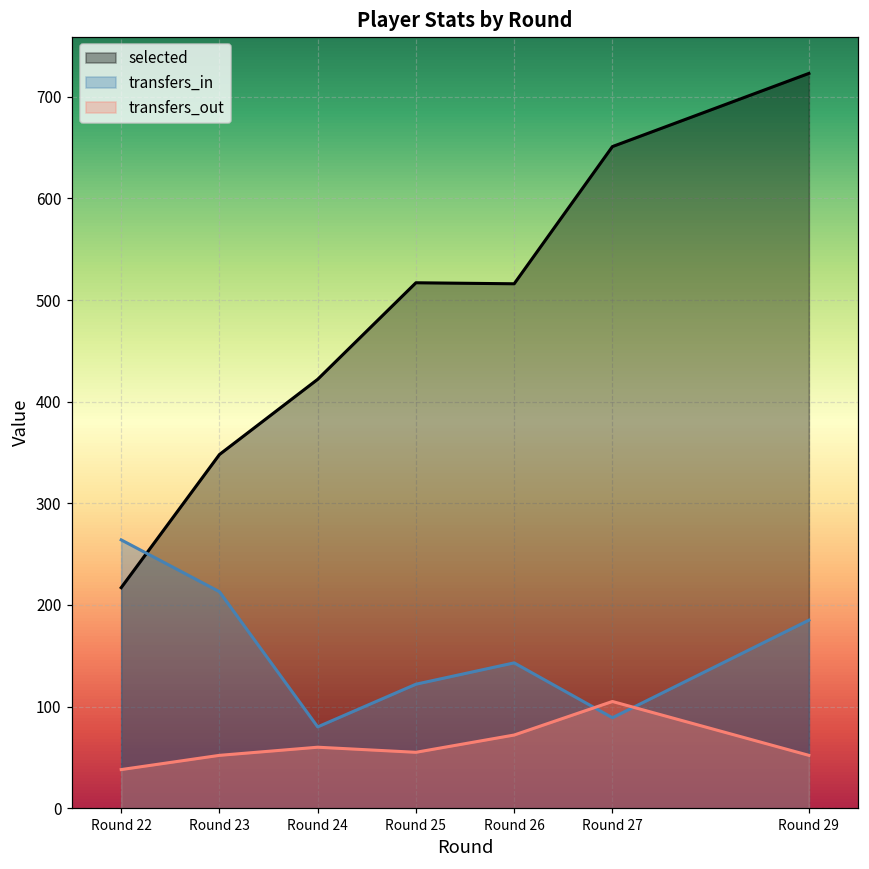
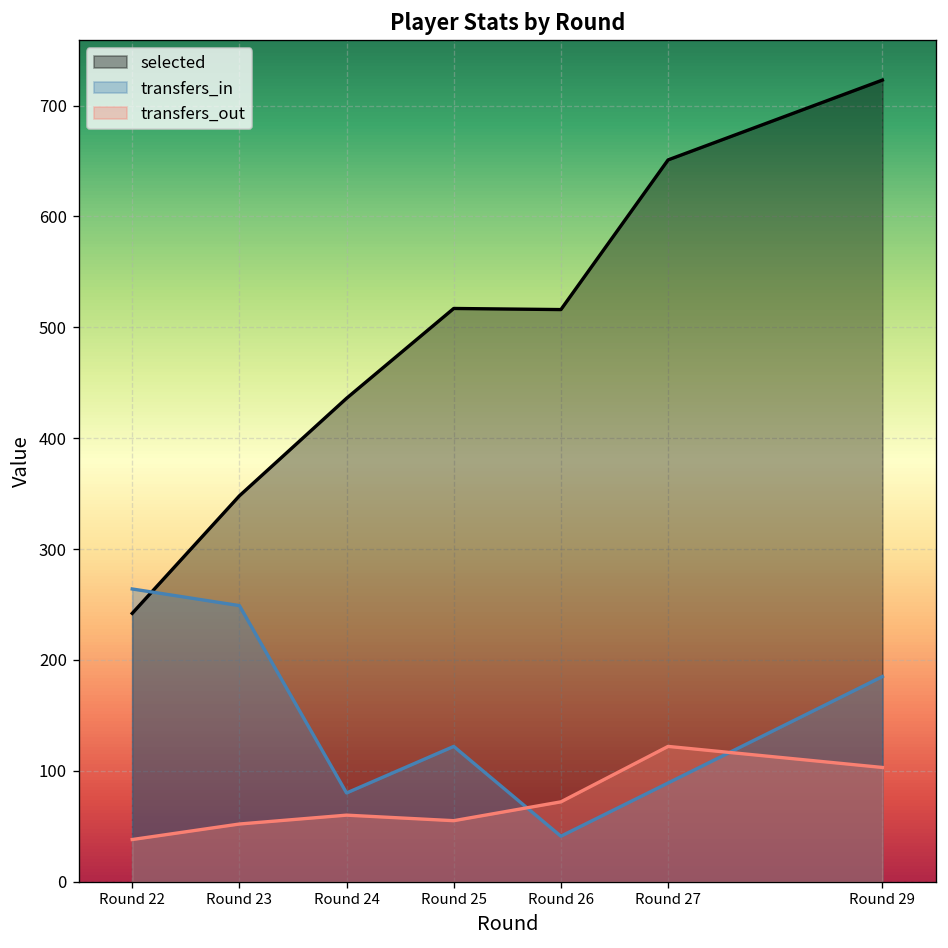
selected, Round 22: 220 -> 240
transfers_in, Round 23: 210 -> 250
selected, Round 24: 420 -> 440
transfers_in, Round 26: 140 -> 40
transfers_out, Round 27: 110 -> 120
transfers_out, Round 29: 50 -> 100
